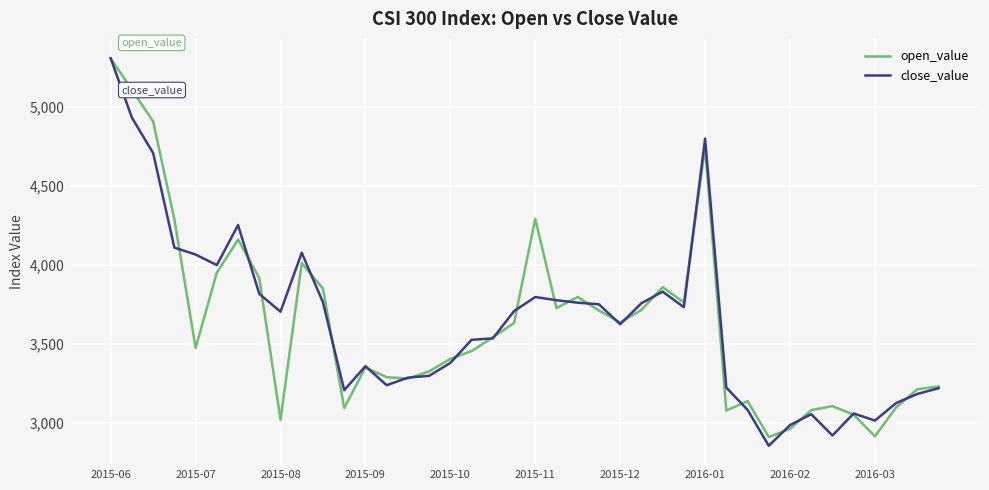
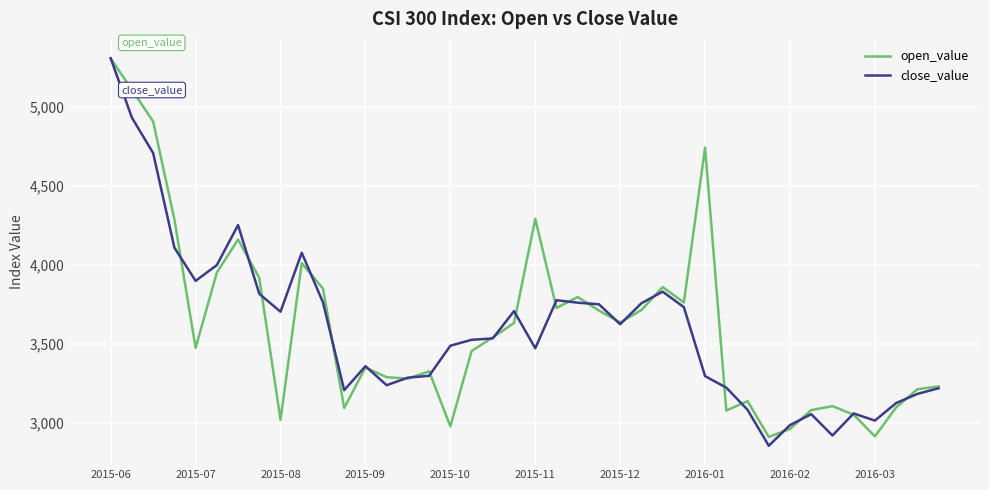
close_value, 2015-07: 4,060 -> 3,900
open_value, 2015-10: 3,400 -> 2,980
close_value, 2015-10: 3,380 -> 3,490
close_value, 2015-11: 3,800 -> 3,470
close_value, 2016-01: 4,800 -> 3,290
